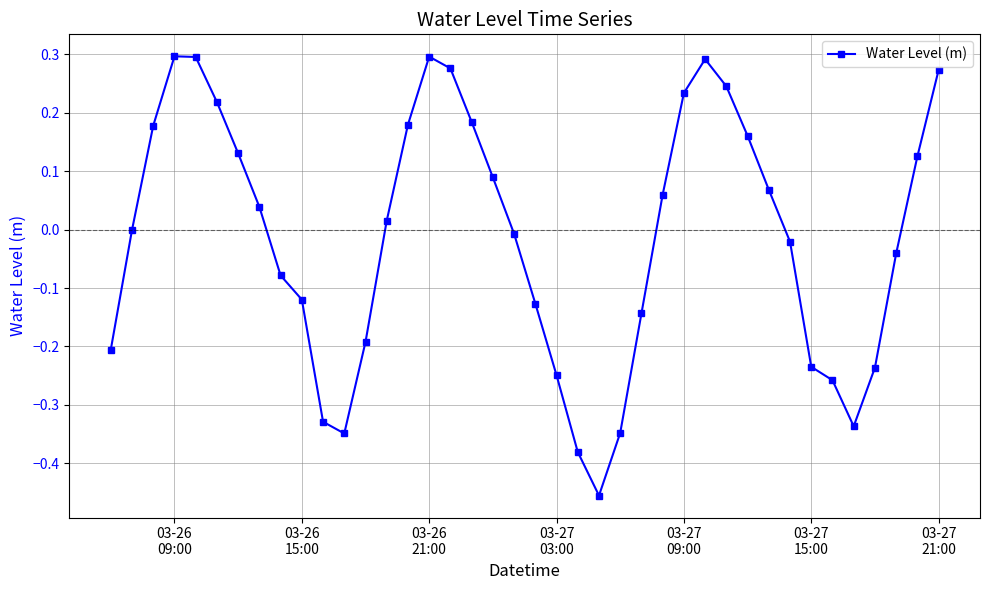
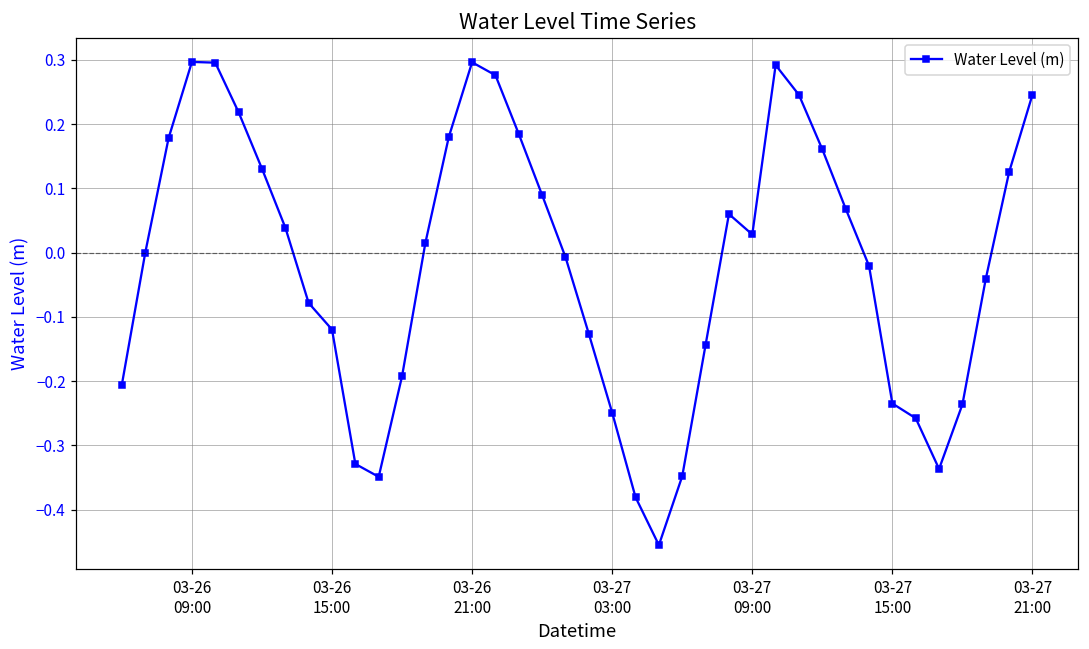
03-27 09:00: 0.23 -> 0.03
03-27 21:00: 0.27 -> 0.25
